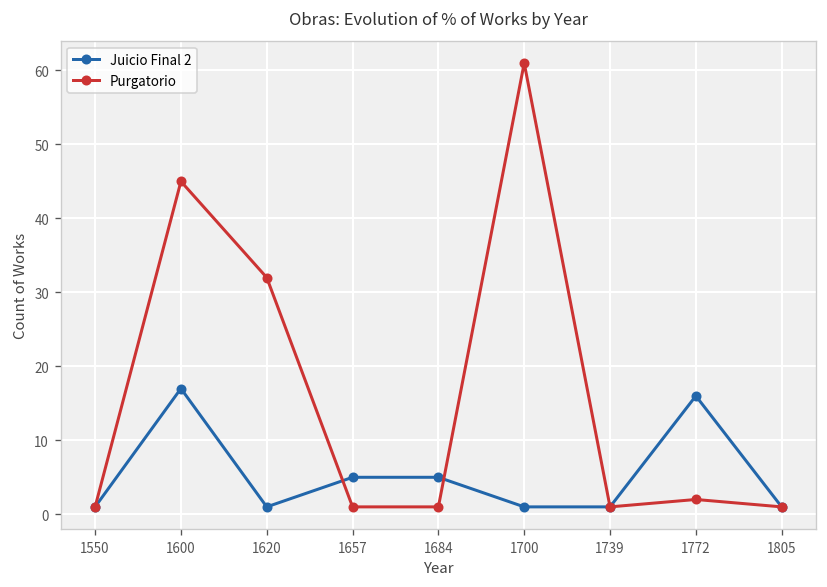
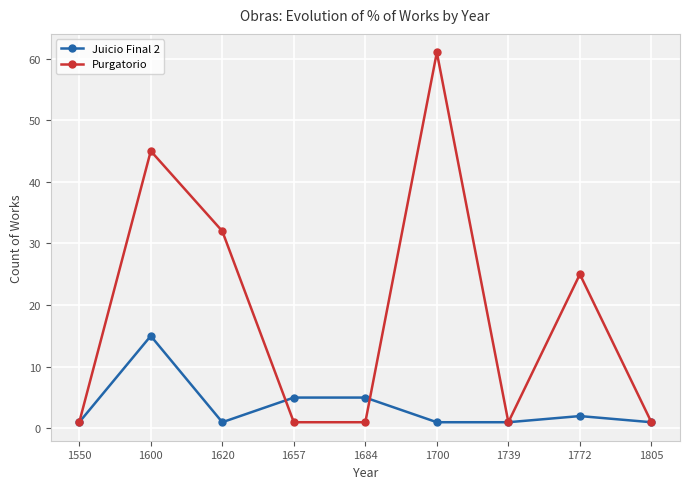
Juicio Final 2, 1600: 17 -> 15
Juicio Final 2, 1772: 16 -> 2
Purgatorio, 1772: 2 -> 25
